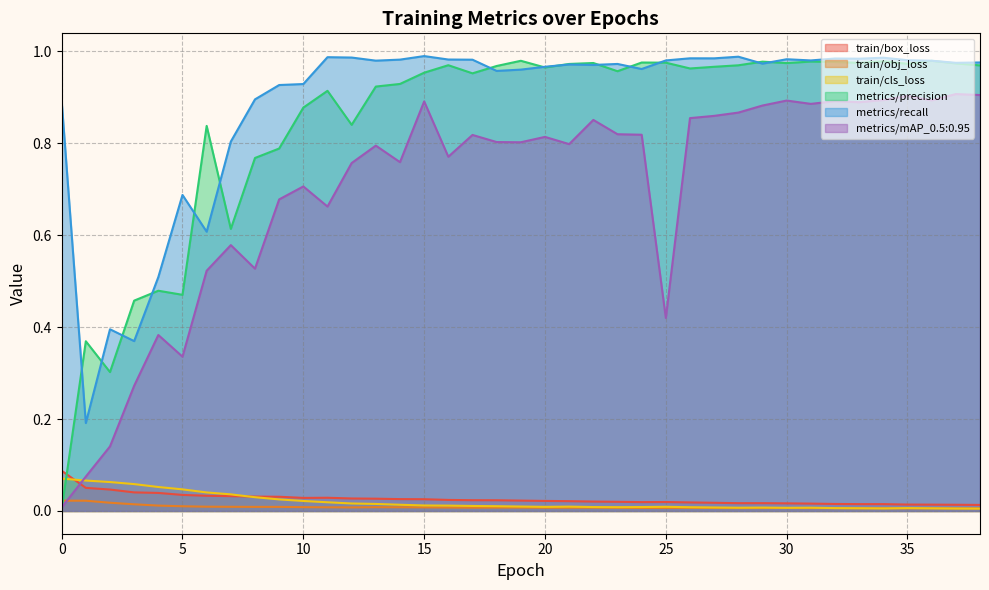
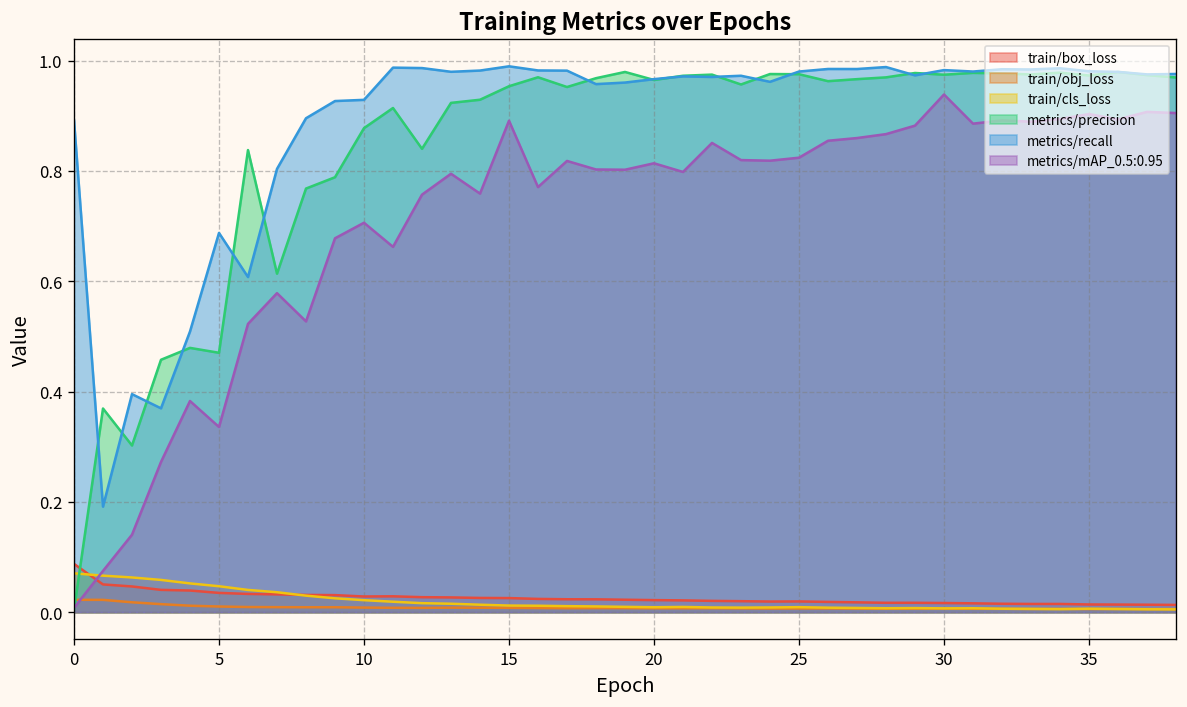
metrics/mAP_0.5:0.95, 25: 0.42 -> 0.82
metrics/mAP_0.5:0.95, 30: 0.89 -> 0.94
